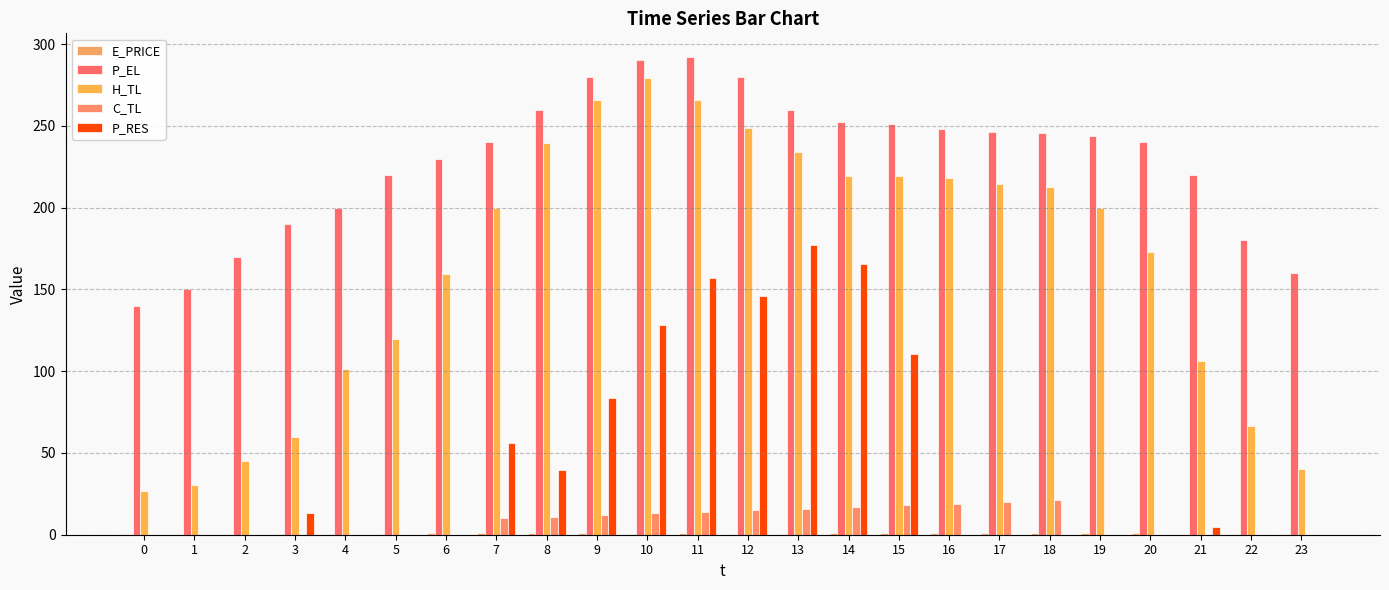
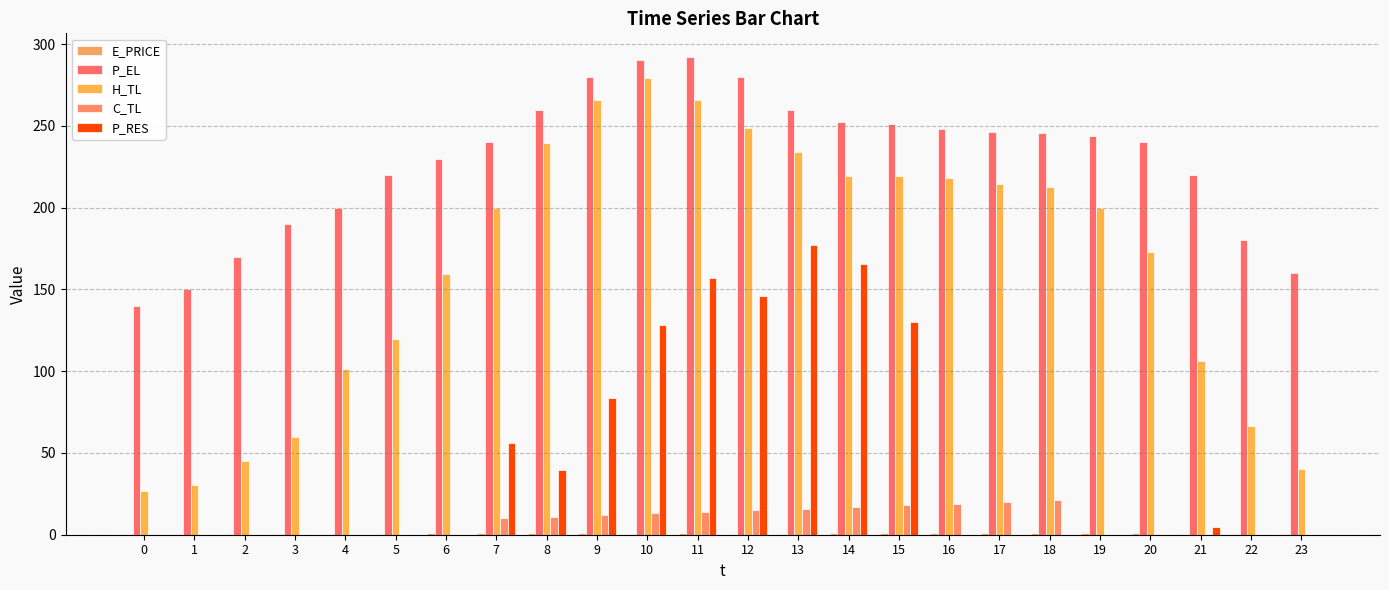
P_RES, 3: 13 -> 0
P_RES, 15: 111 -> 130
